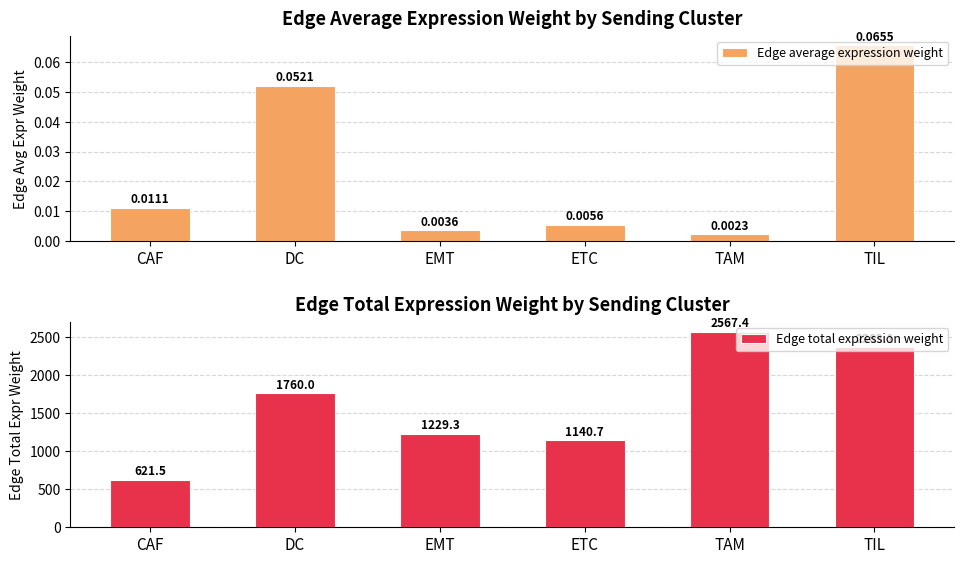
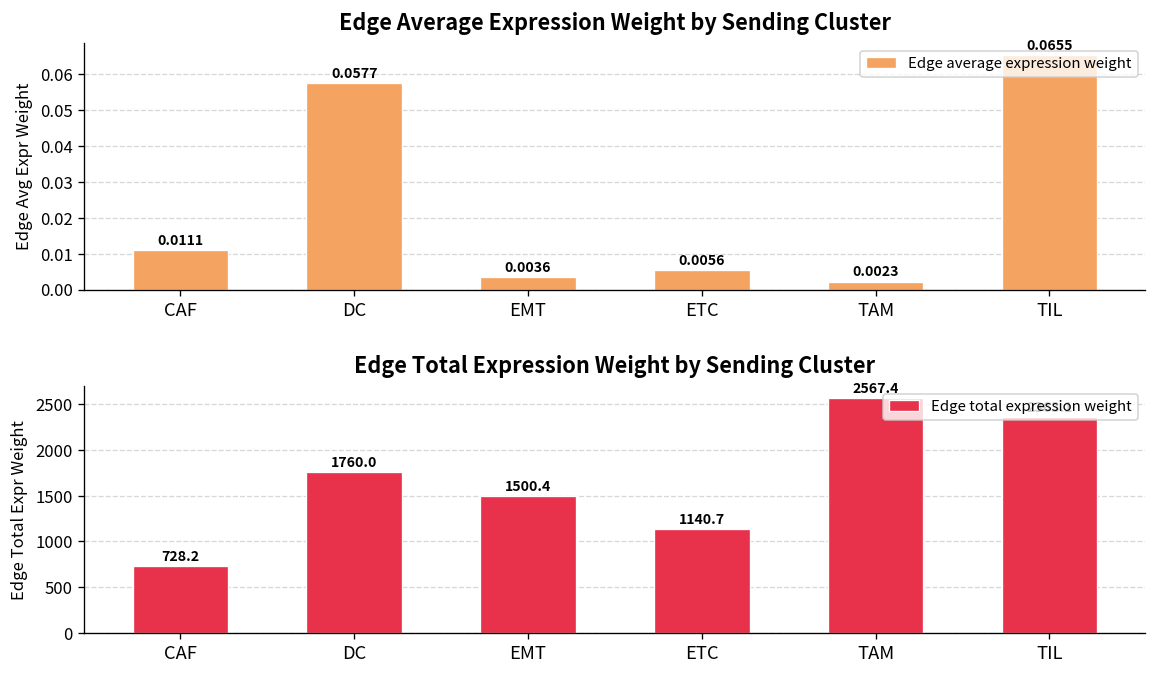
Edge Average Expression Weight by Sending Cluster, DC: 0.0521 -> 0.0577
Edge Total Expression Weight by Sending Cluster, CAF: 621.5 -> 728.2
Edge Total Expression Weight by Sending Cluster, EMT: 1229.3 -> 1500.4
